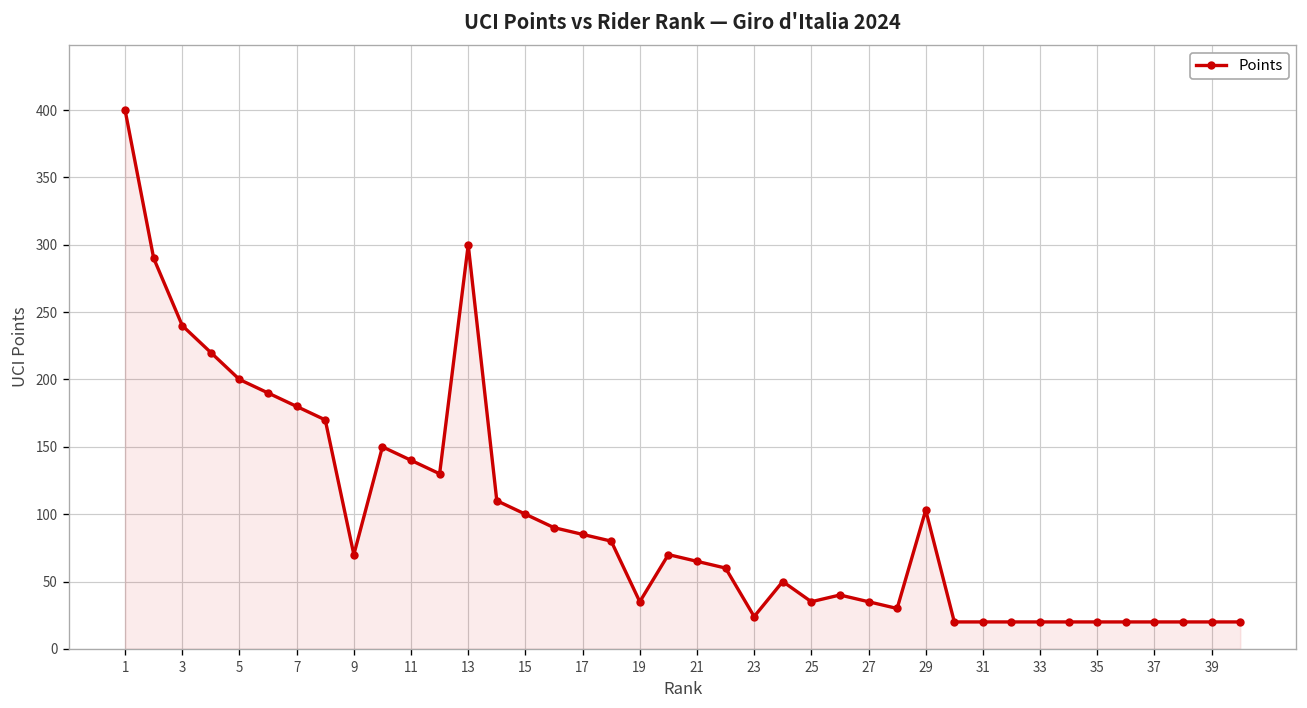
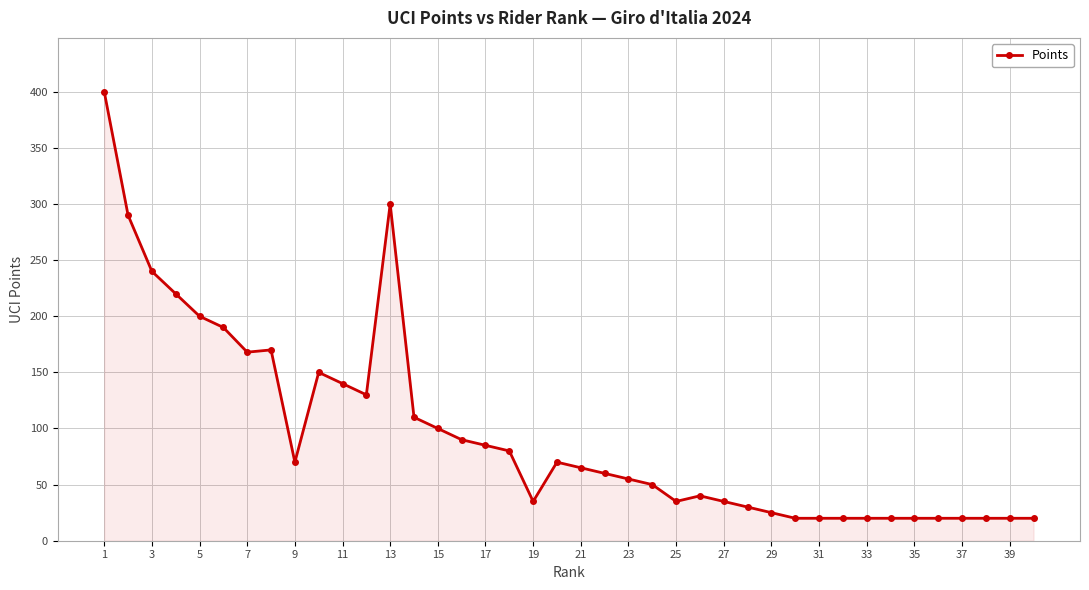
7: 180 -> 168
23: 24 -> 55
29: 103 -> 25
